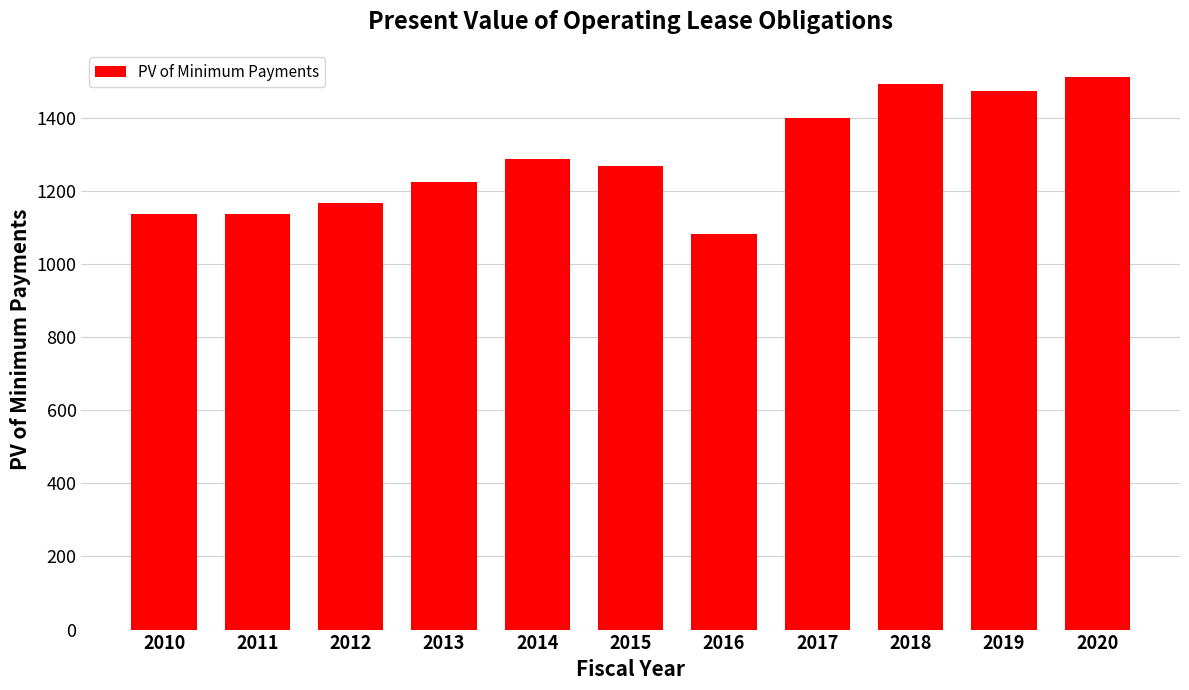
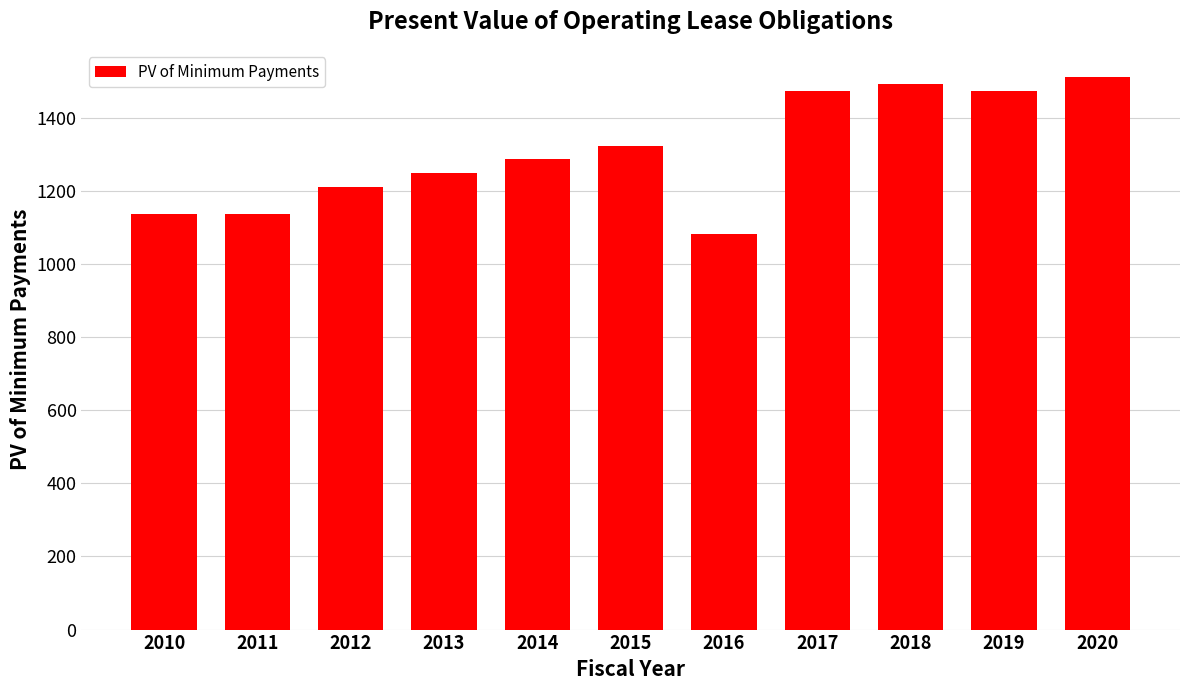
2012: 1170 -> 1210
2013: 1220 -> 1250
2015: 1270 -> 1320
2017: 1400 -> 1470
